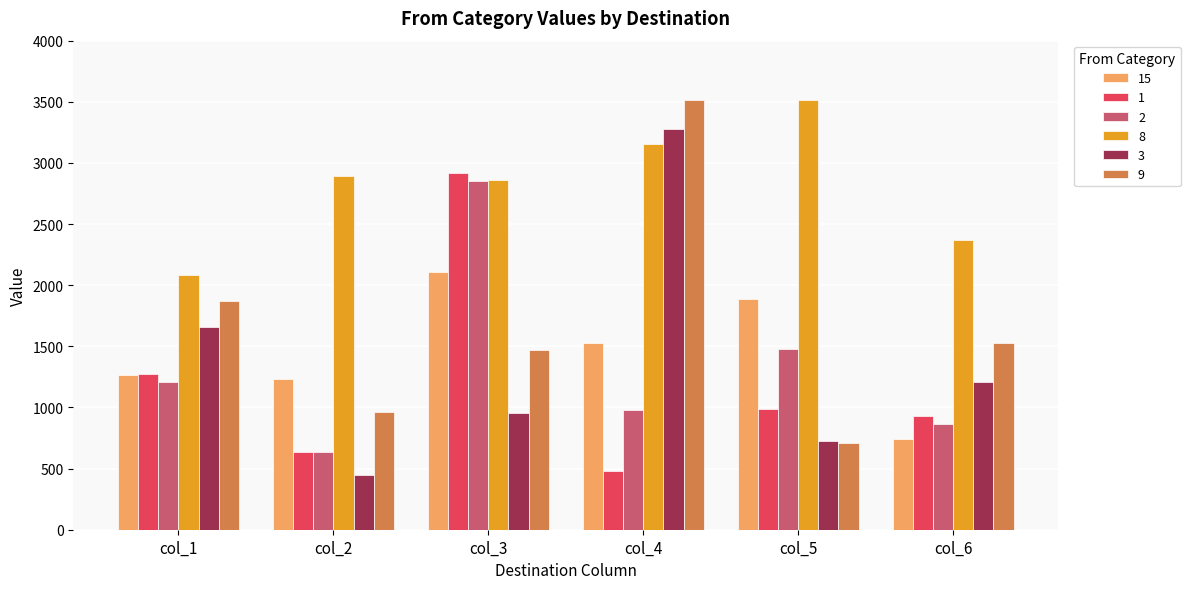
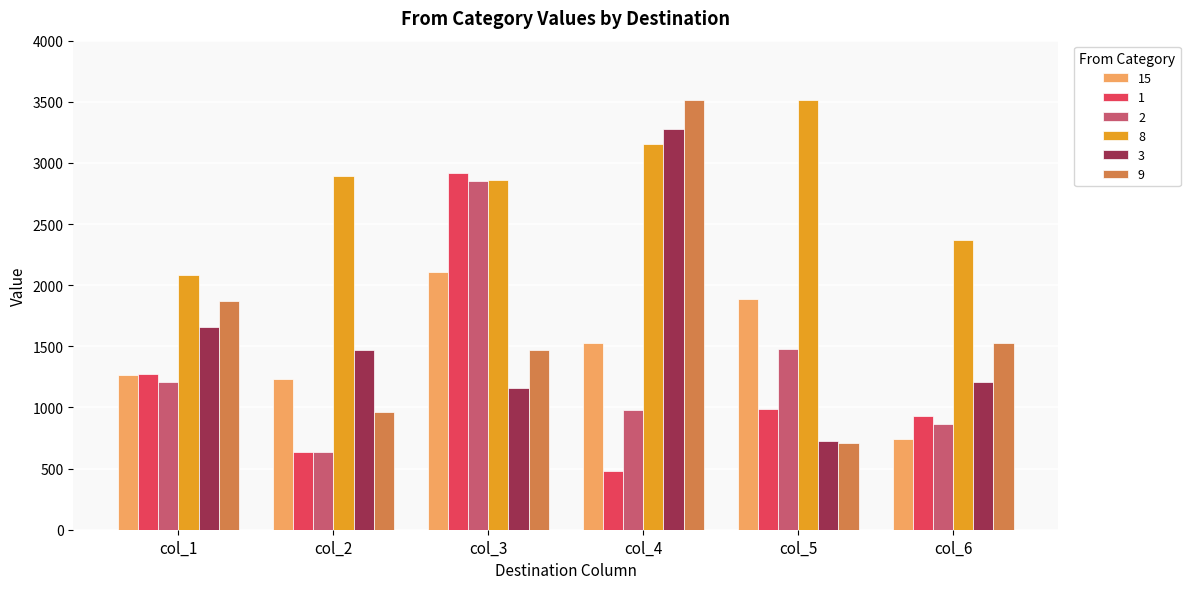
3, col_2: 450 -> 1470
3, col_3: 960 -> 1160
